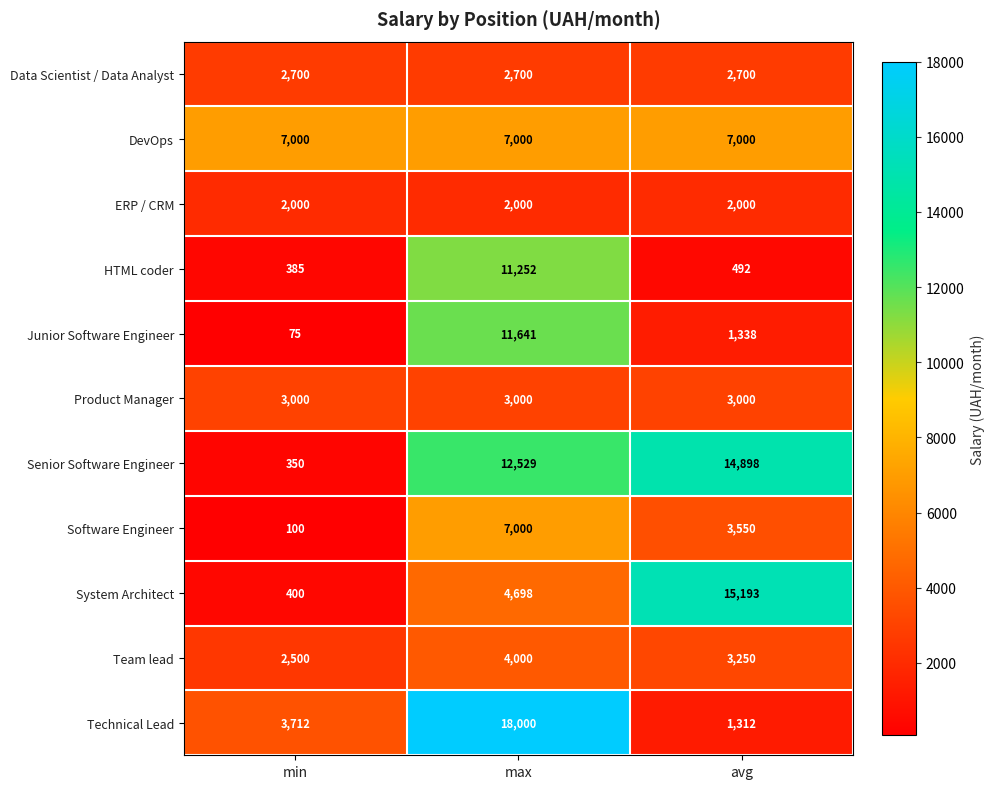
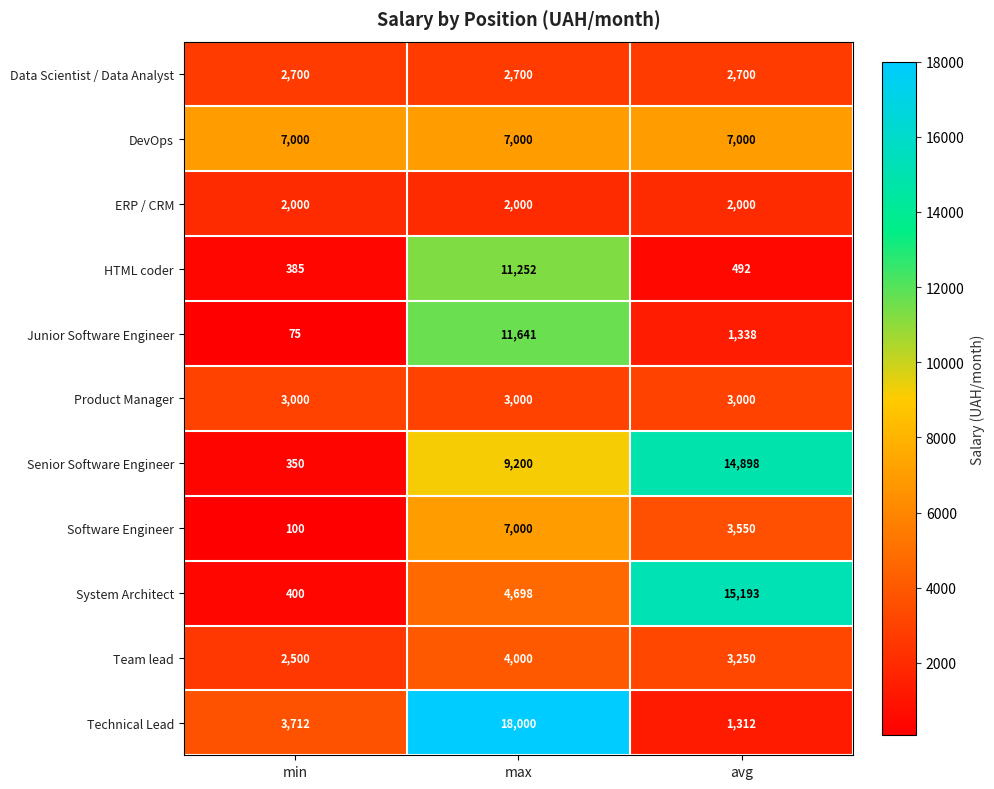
Senior Software Engineer, max: 12,529 -> 9,200
